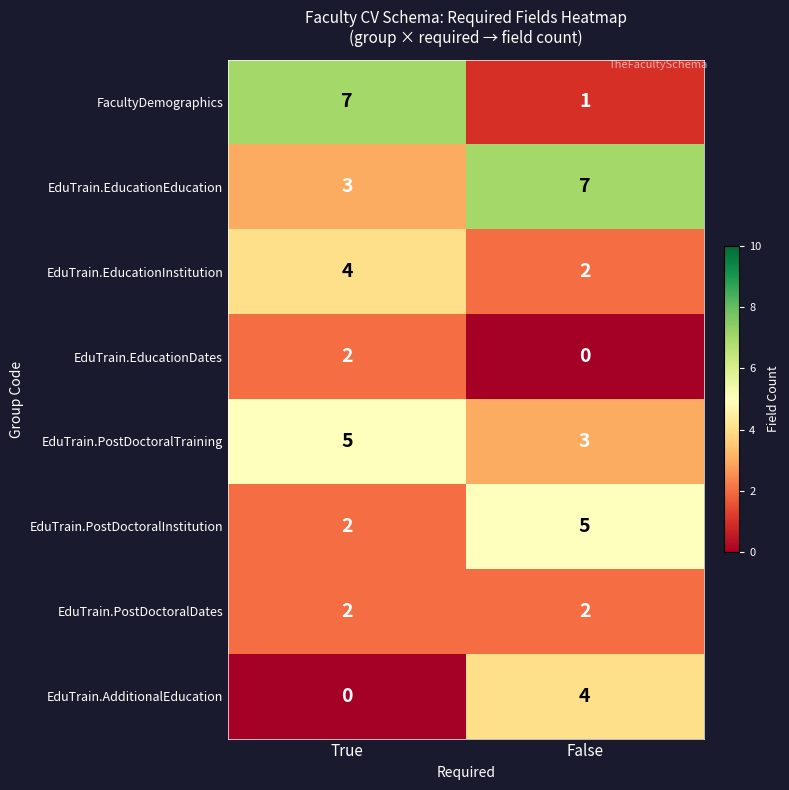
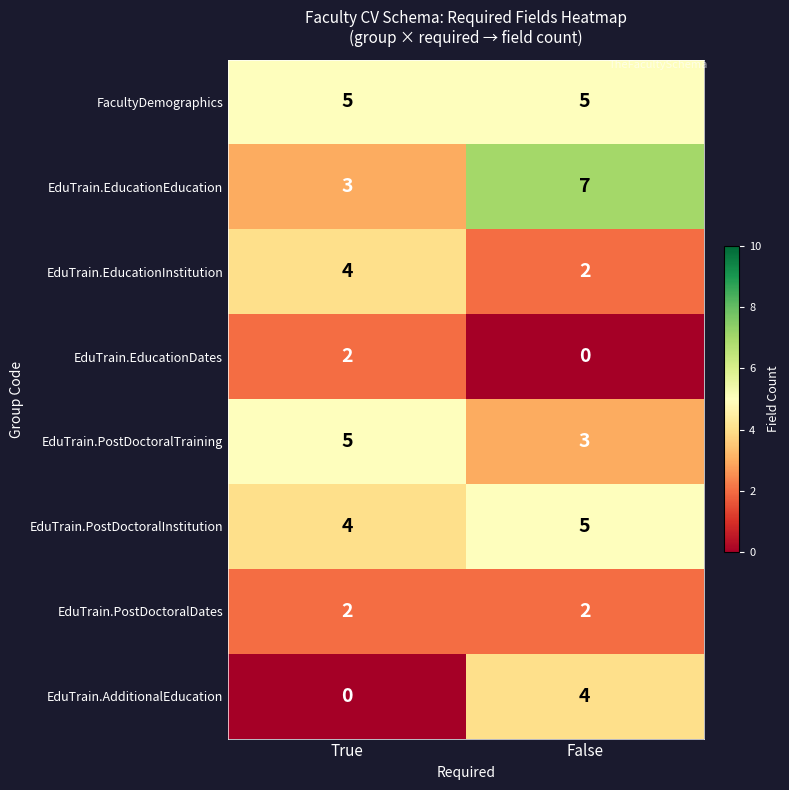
FacultyDemographics, True: 7 -> 5
FacultyDemographics, False: 1 -> 5
EduTrain.PostDoctoralInstitution, True: 2 -> 4
